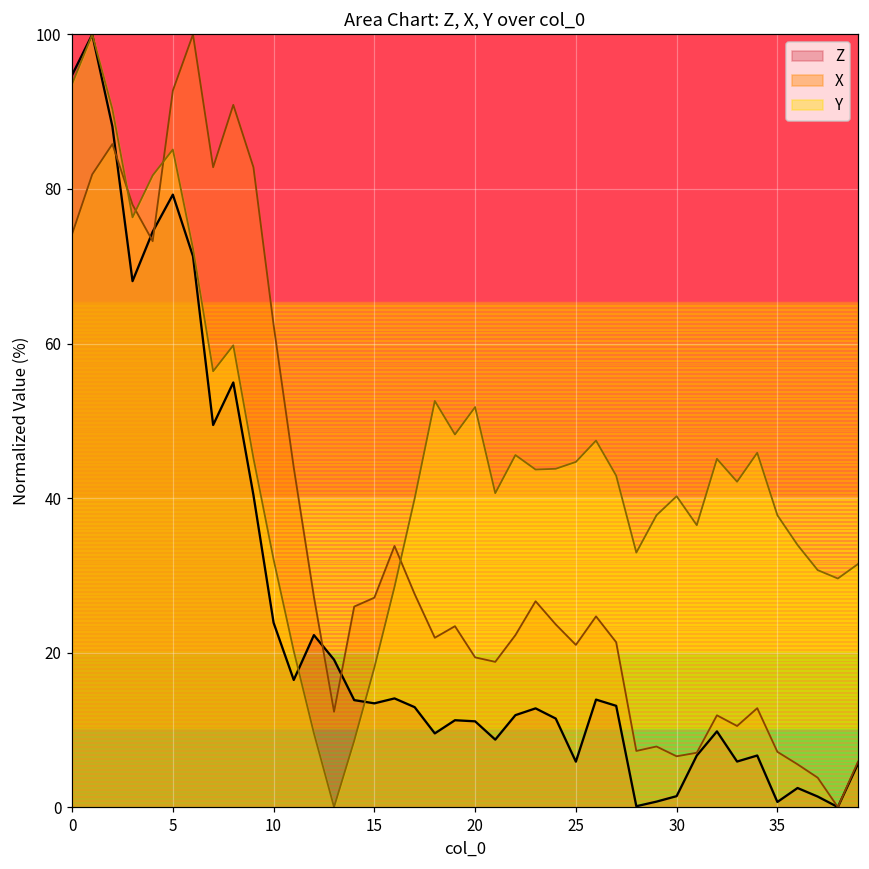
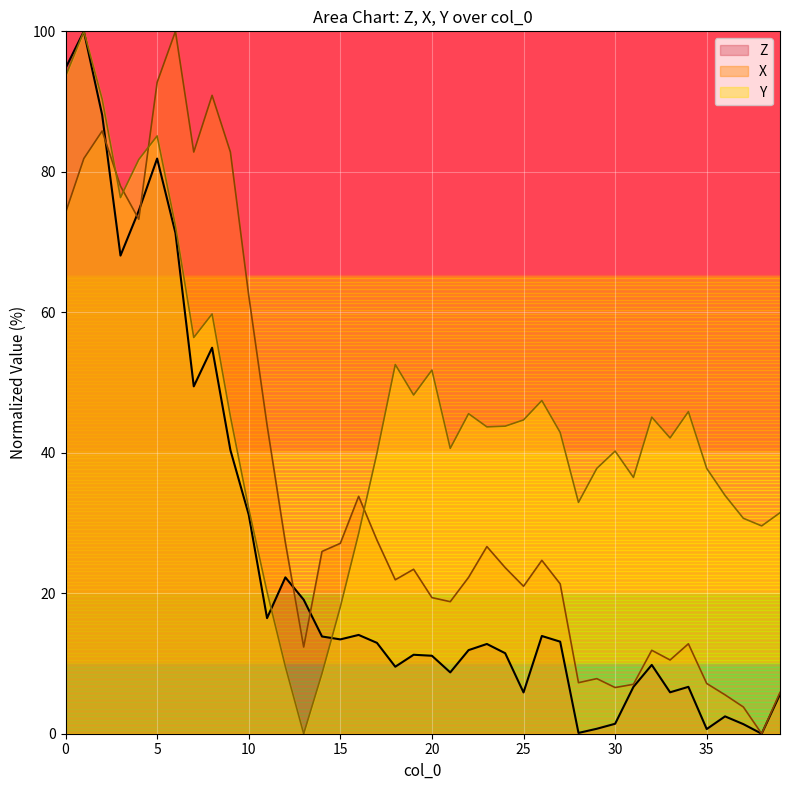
Z, 5: 79 -> 82
Z, 10: 24 -> 31
